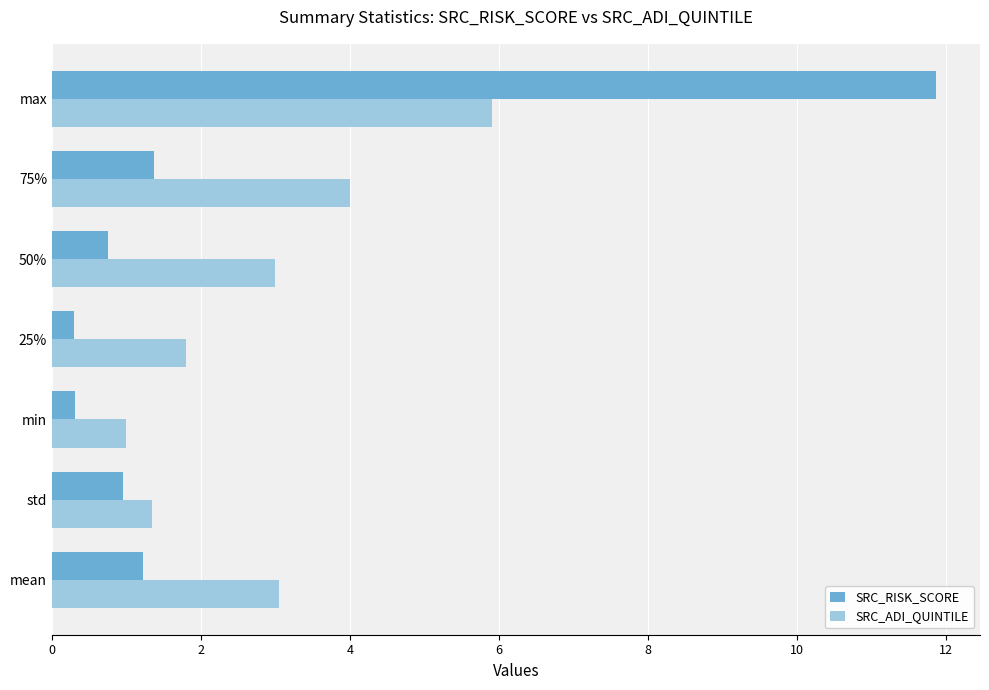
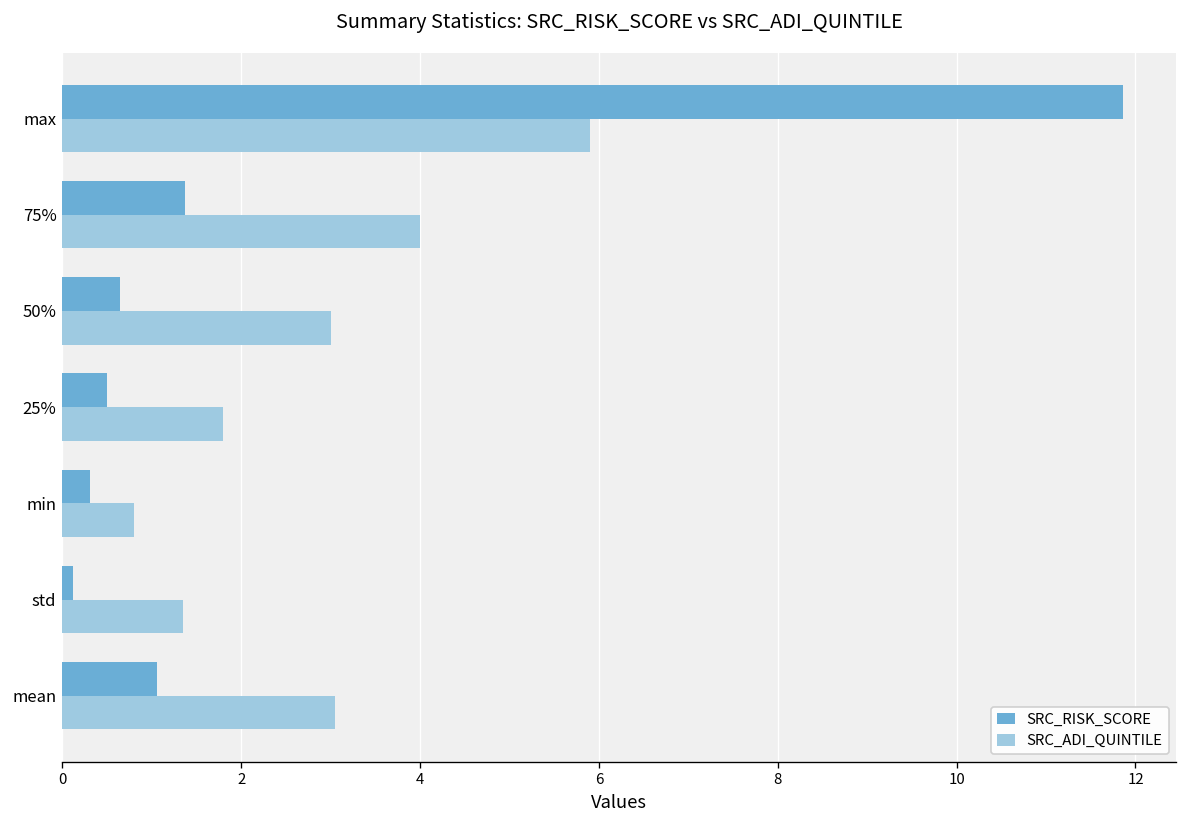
SRC_RISK_SCORE, 50%: 0.8 -> 0.6
SRC_RISK_SCORE, 25%: 0.3 -> 0.5
SRC_ADI_QUINTILE, min: 1.0 -> 0.8
SRC_RISK_SCORE, std: 1.0 -> 0.1
SRC_RISK_SCORE, mean: 1.2 -> 1.1
